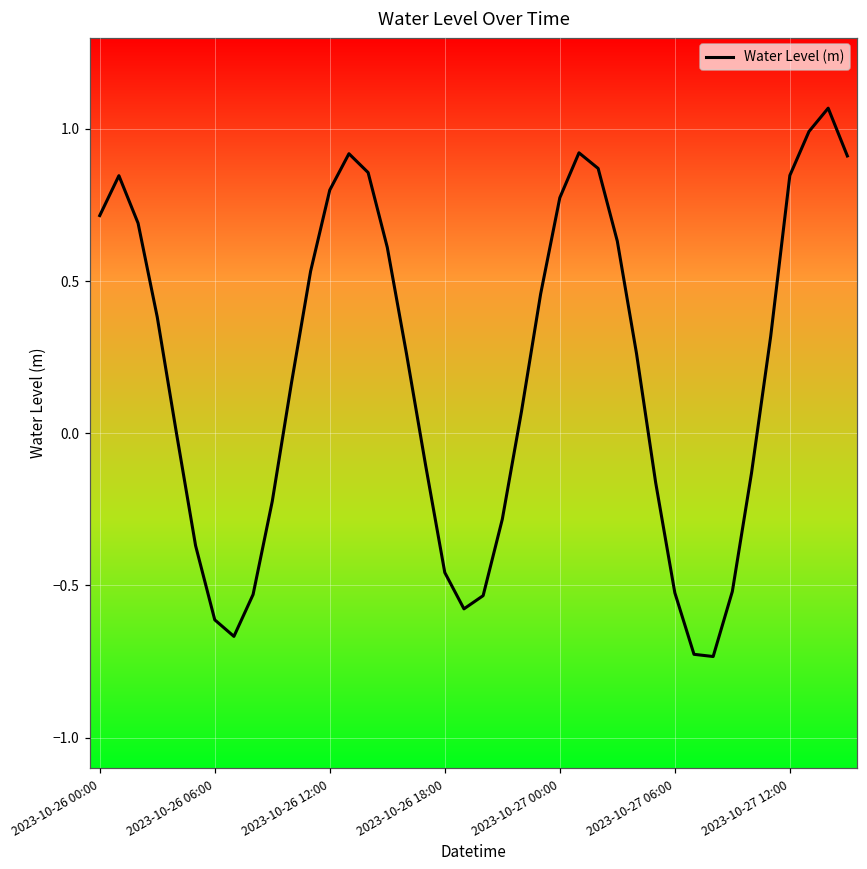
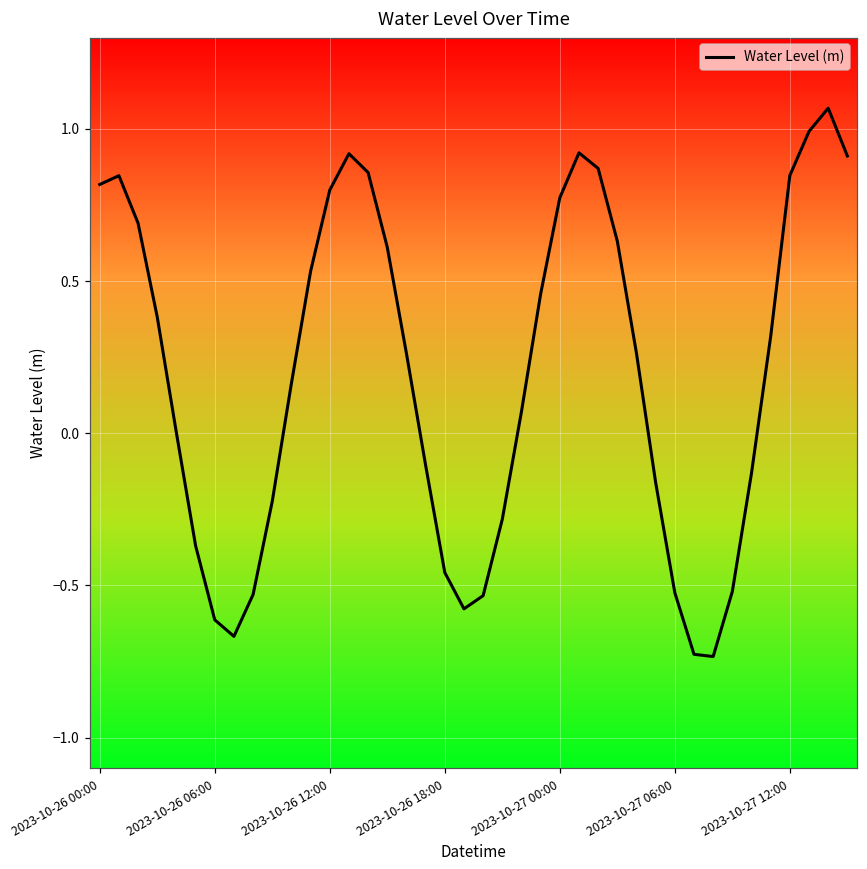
2023-10-26 00:00: 0.72 -> 0.82
